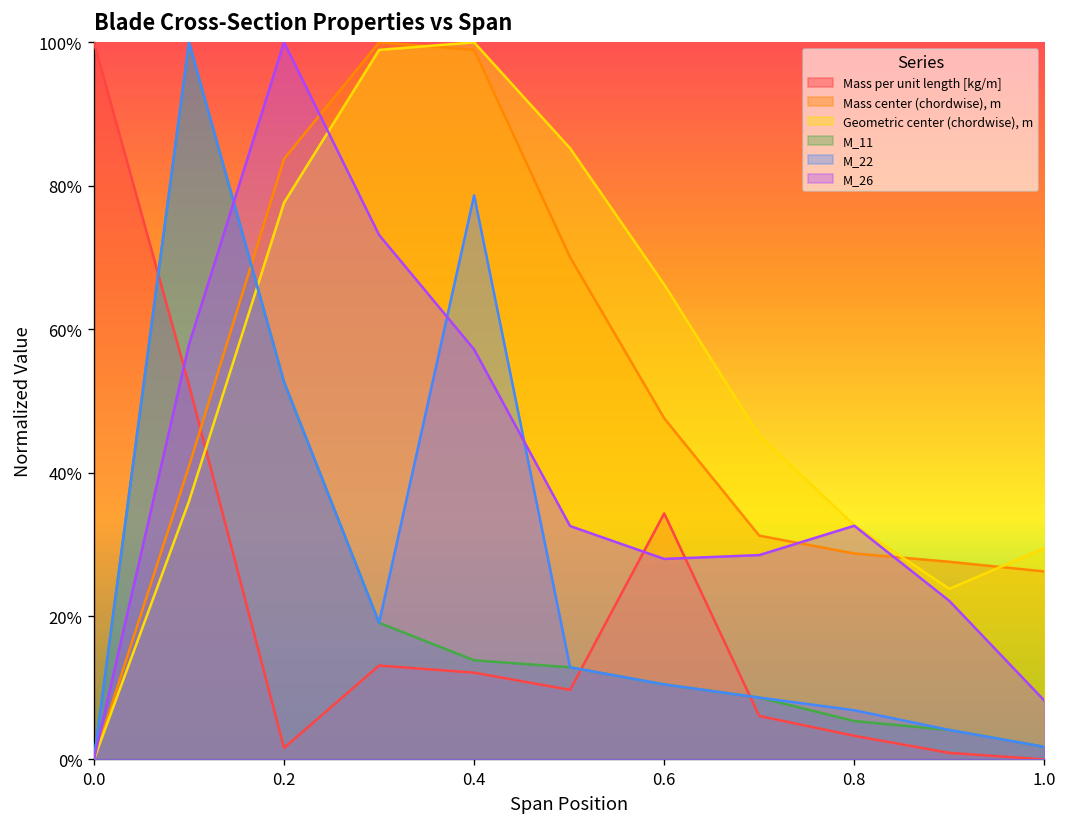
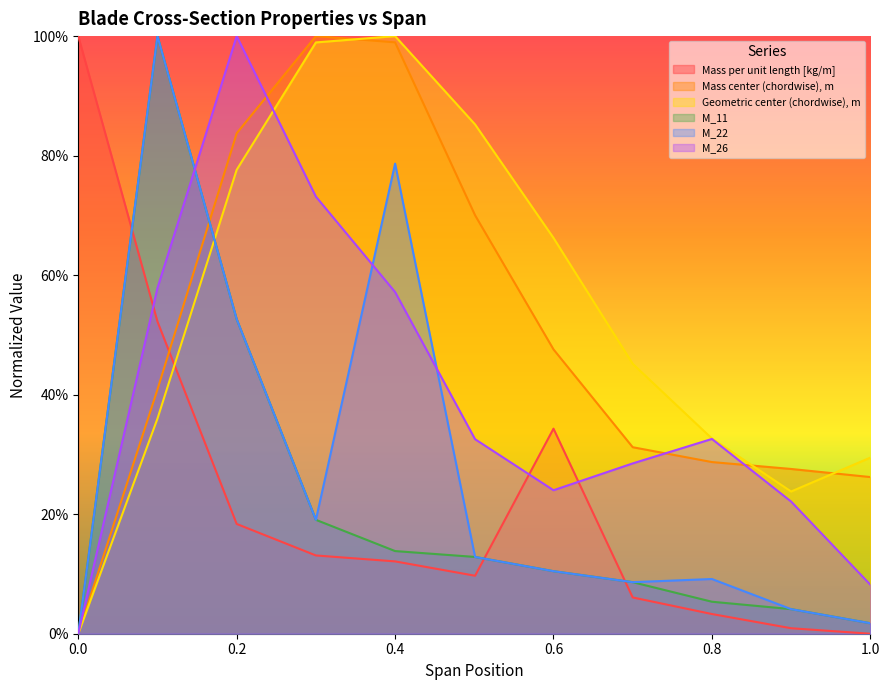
Mass per unit length [kg/m], 0.2: 2% -> 18%
M_26, 0.6: 28% -> 24%
M_22, 0.8: 7% -> 9%
